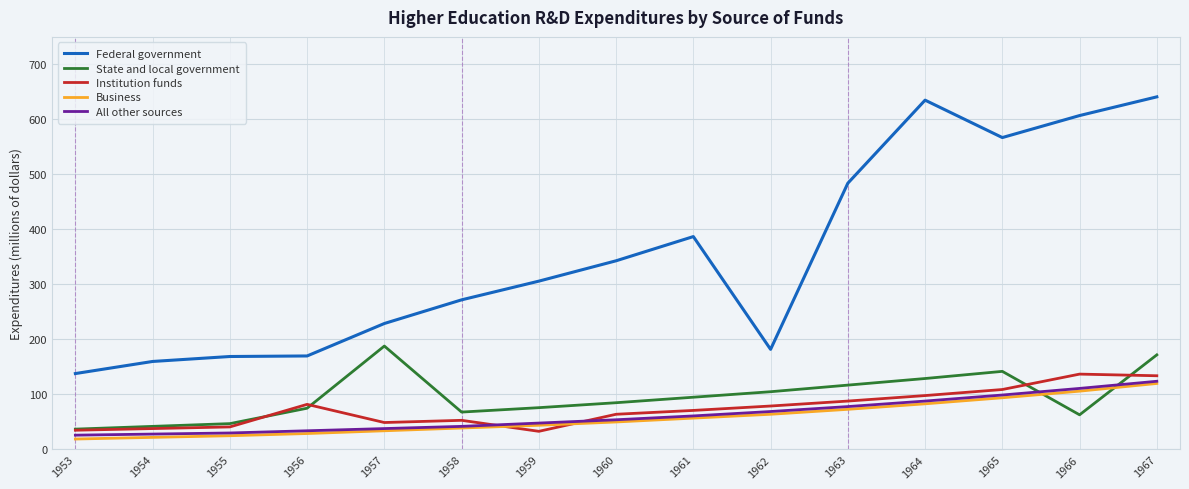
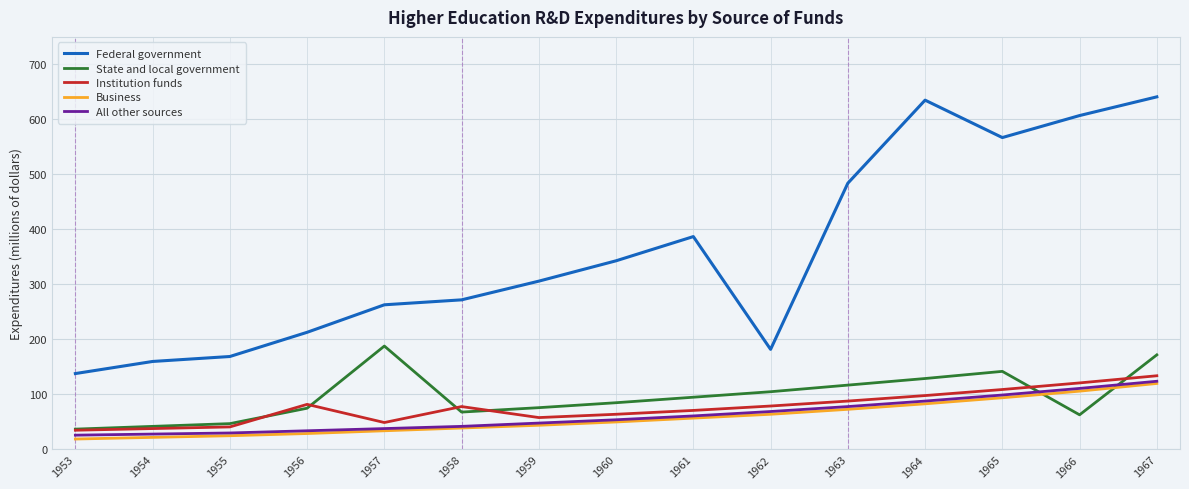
Federal government, 1956: 170 -> 210
Federal government, 1957: 230 -> 260
Institution funds, 1958: 50 -> 80
Institution funds, 1959: 30 -> 60
Institution funds, 1966: 140 -> 120
